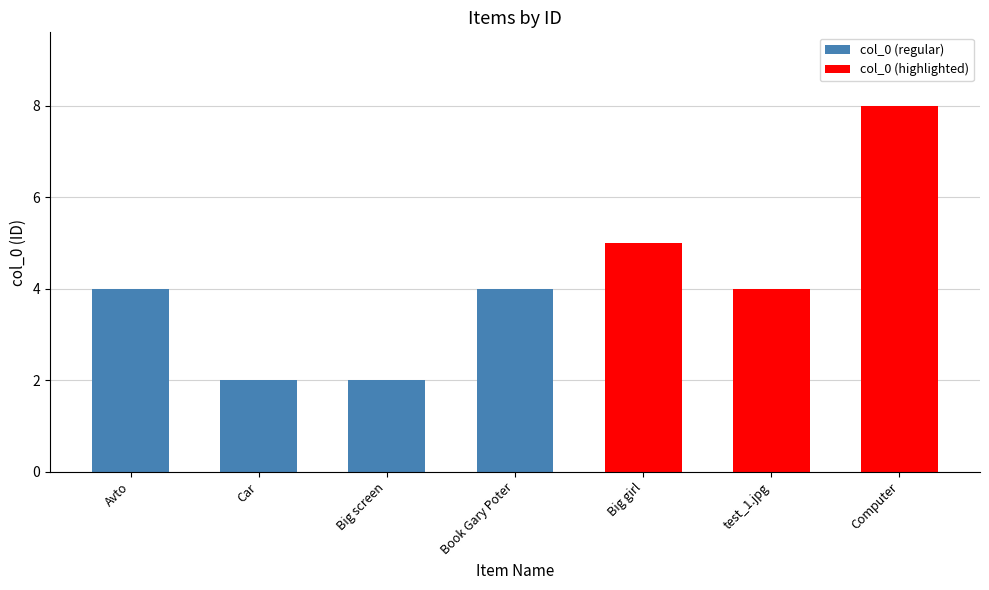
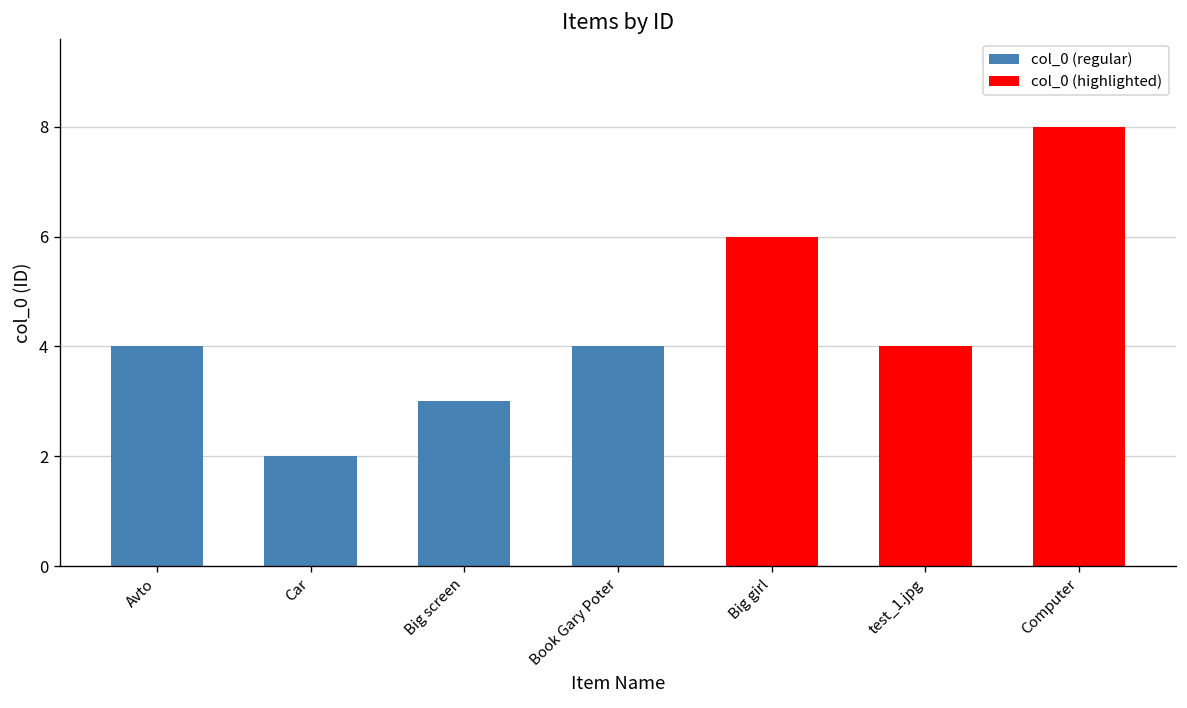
Big screen: 2 -> 3
Big girl: 5 -> 6
